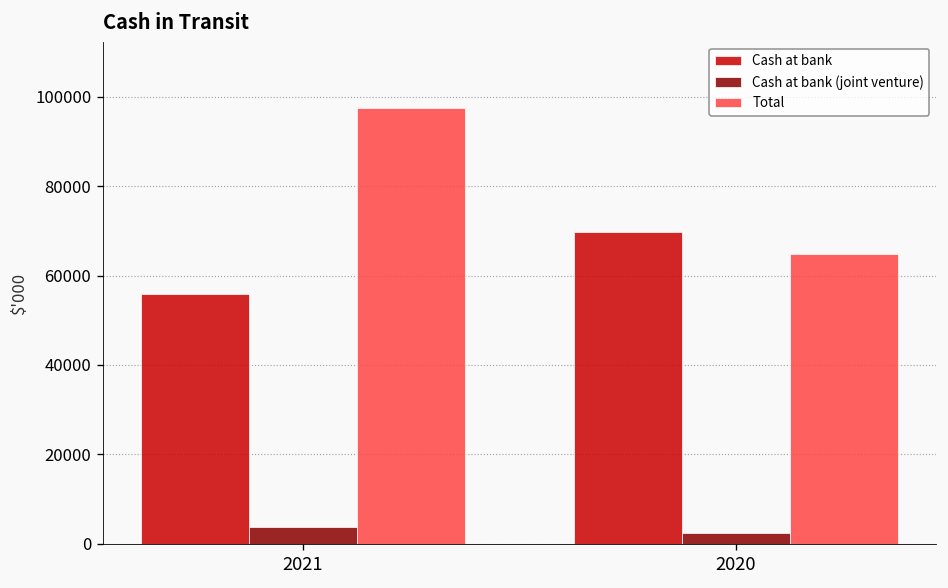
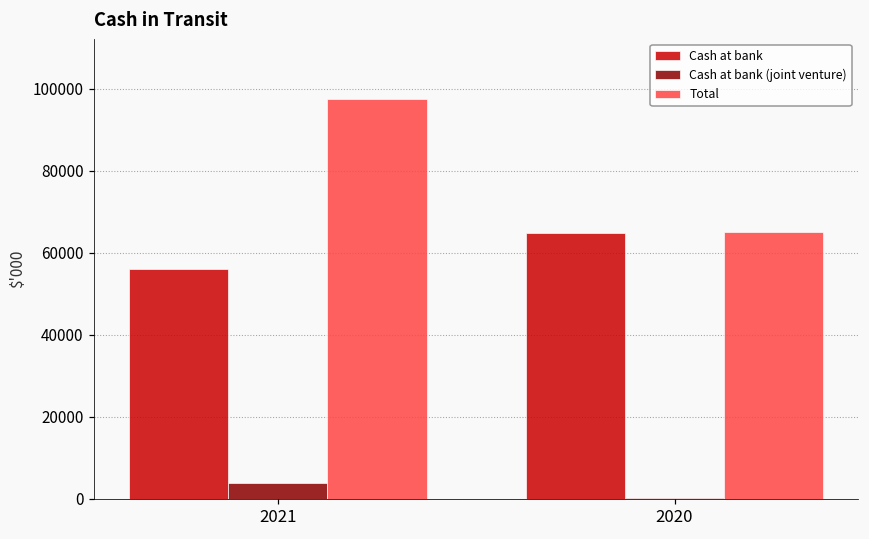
Cash at bank, 2020: 70000 -> 65000
Cash at bank (joint venture), 2020: 3000 -> 0
